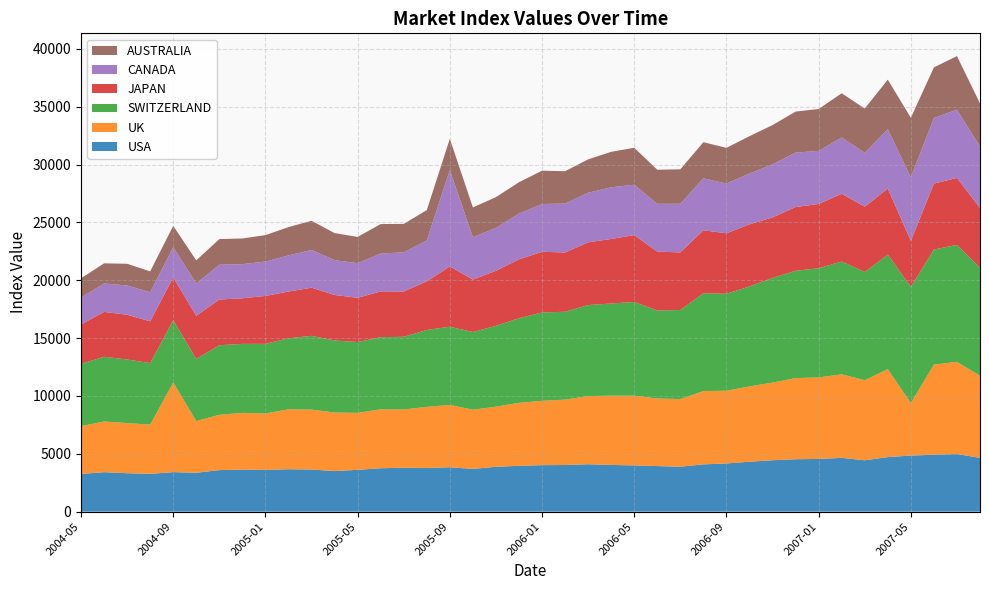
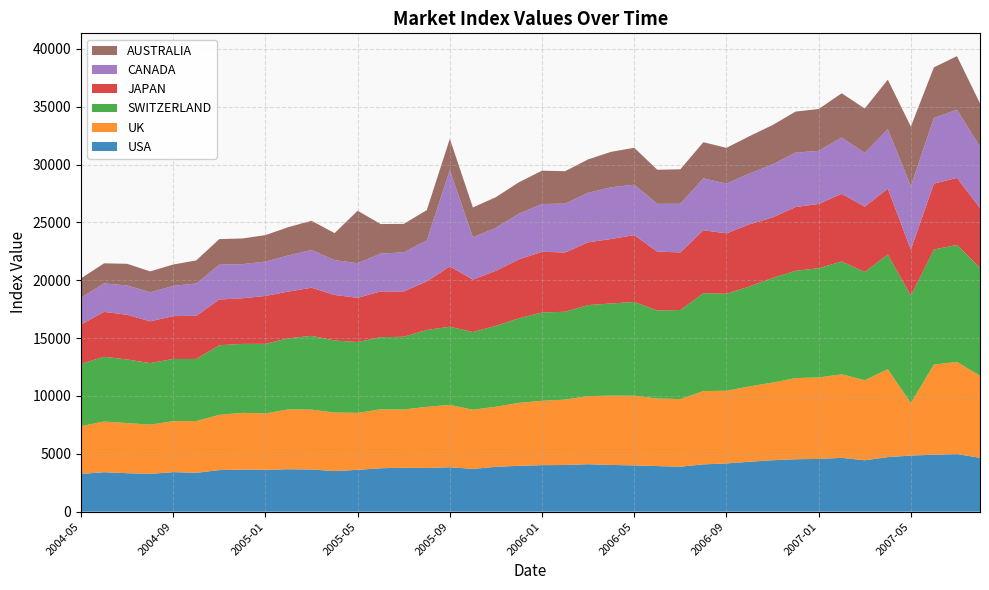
UK, 2004-09: 7800 -> 4400
AUSTRALIA, 2005-05: 2300 -> 4500
SWITZERLAND, 2007-05: 10000 -> 9300
